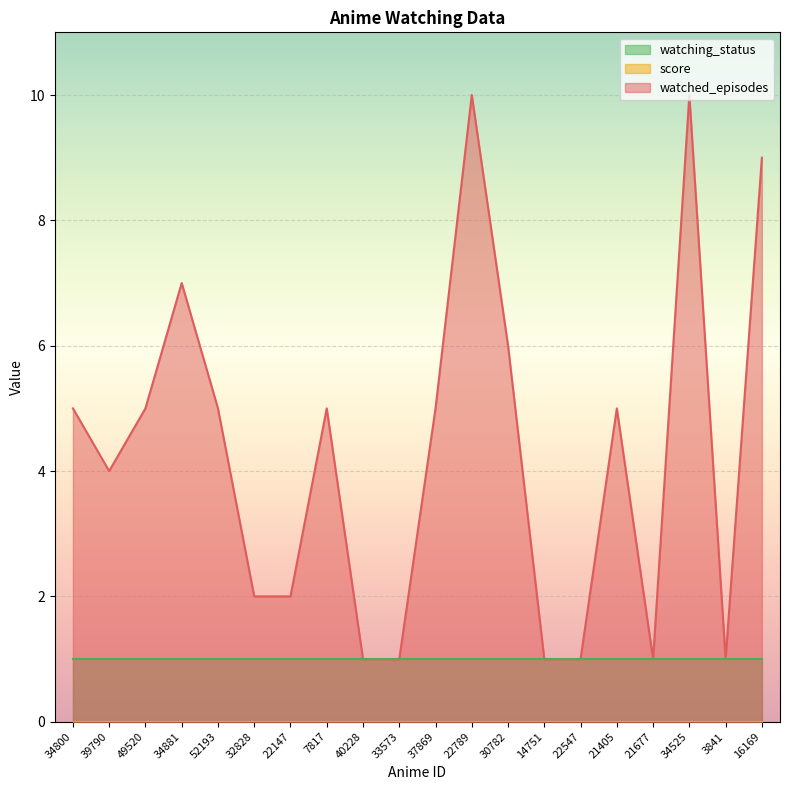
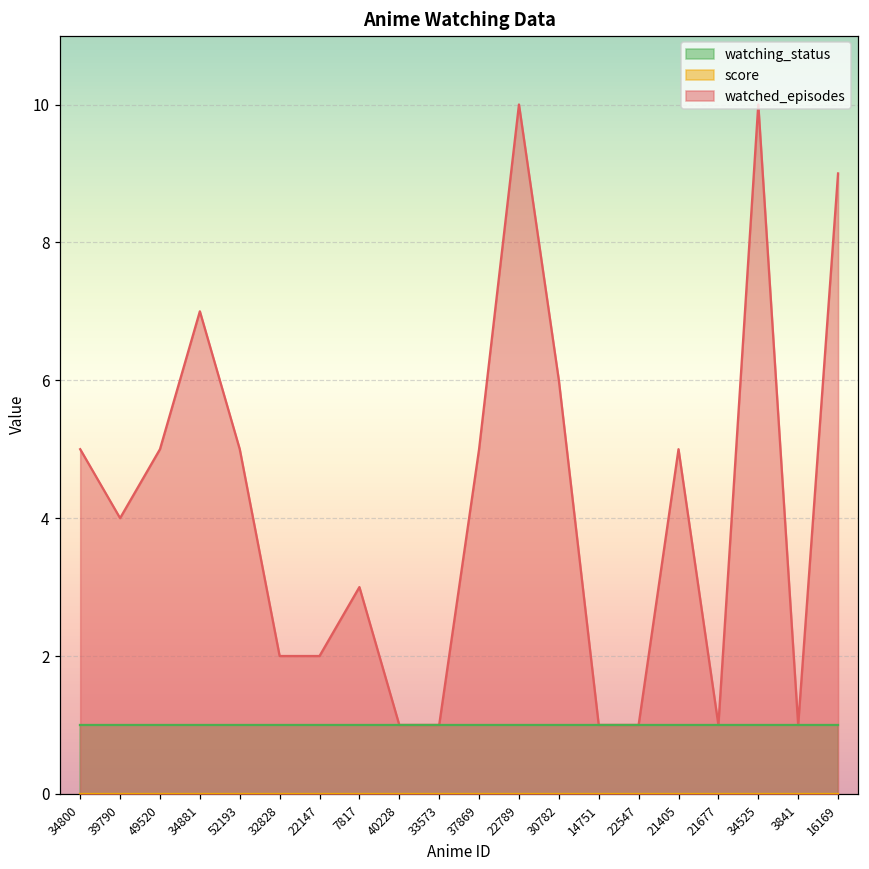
watched_episodes, 7817: 5 -> 3
